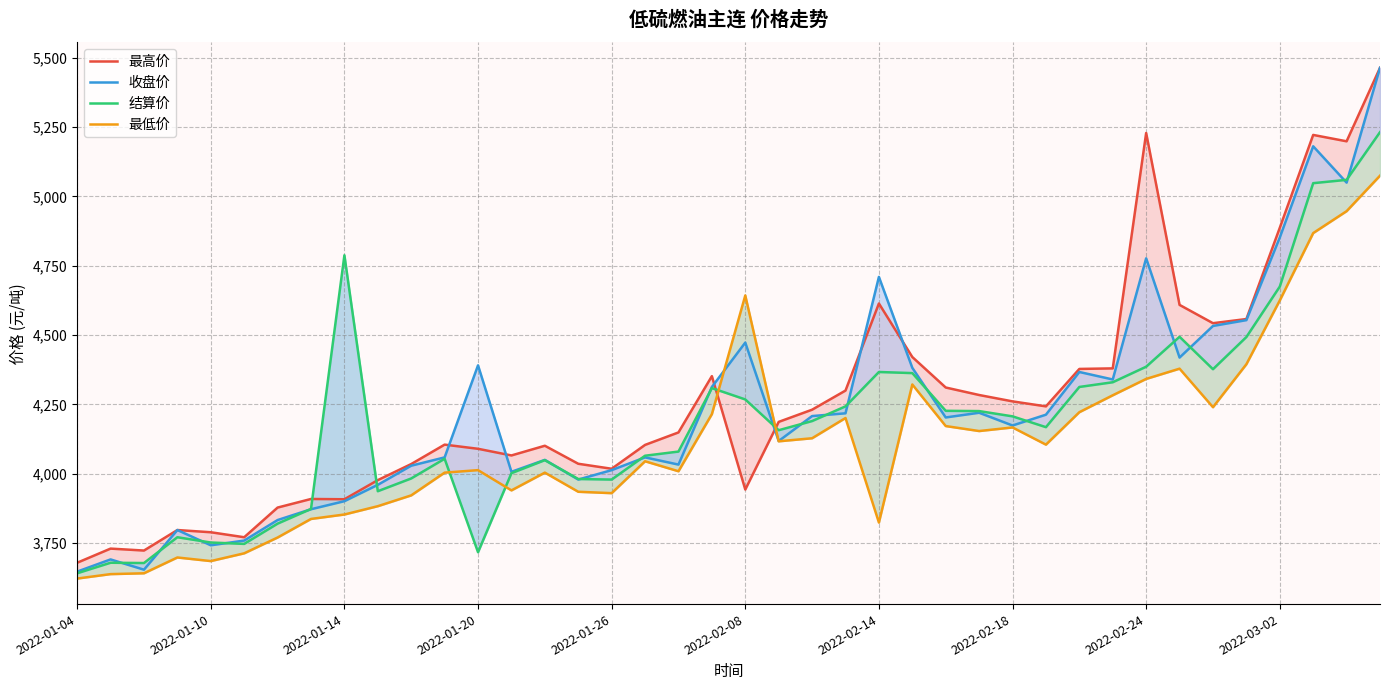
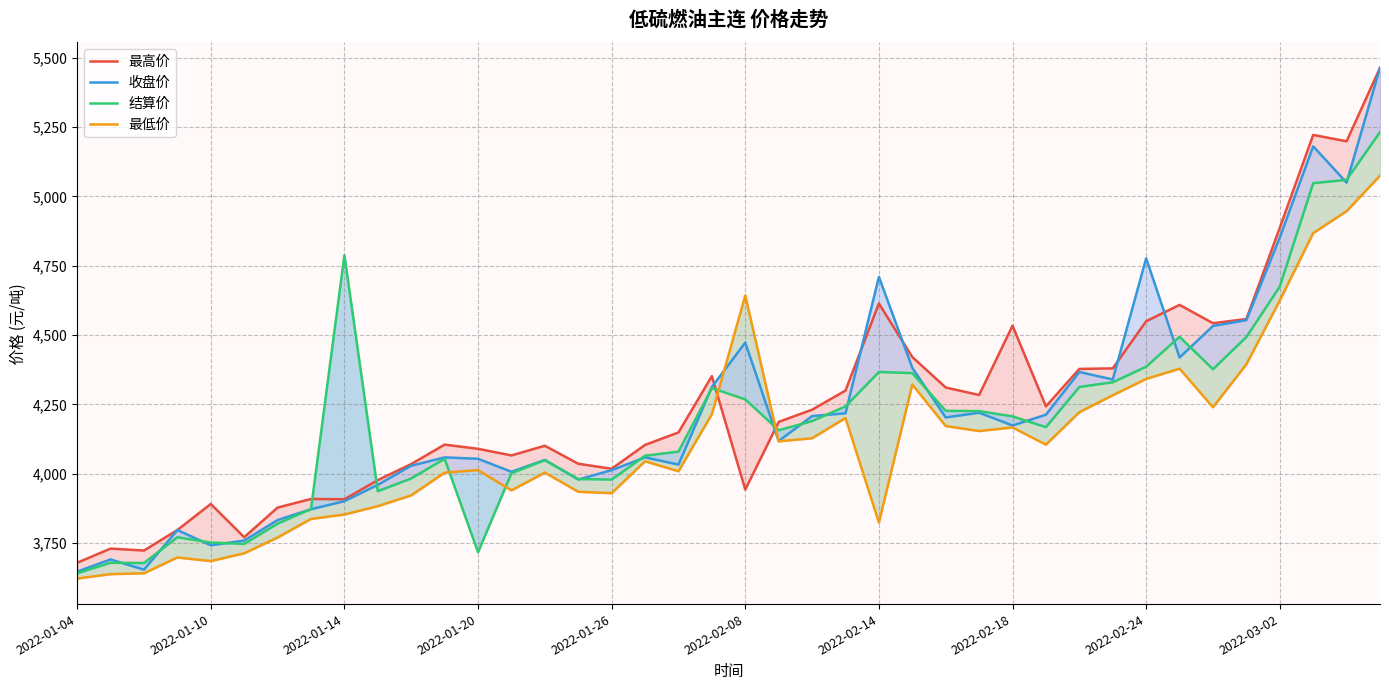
最高价, 2022-01-10: 3,790 -> 3,890
收盘价, 2022-01-20: 4,390 -> 4,050
最高价, 2022-02-18: 4,260 -> 4,530
最高价, 2022-02-24: 5,230 -> 4,550
